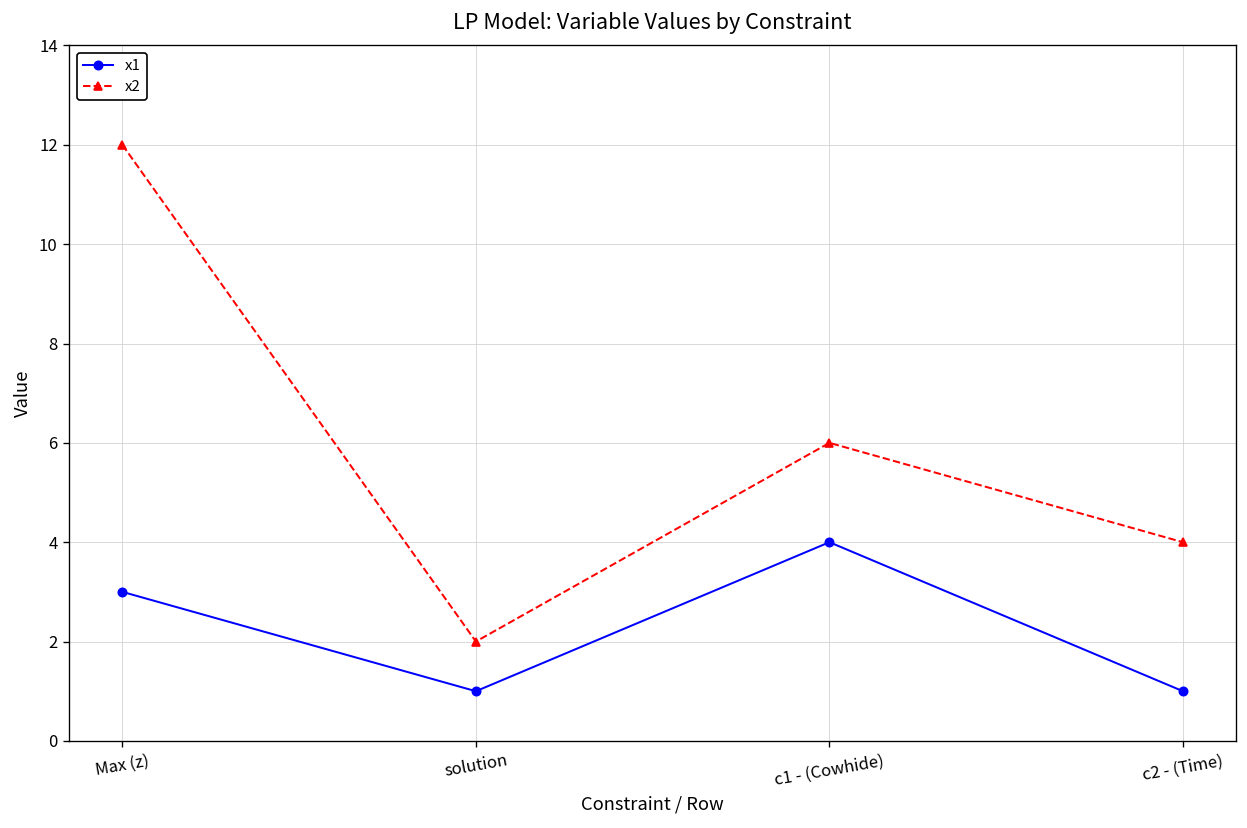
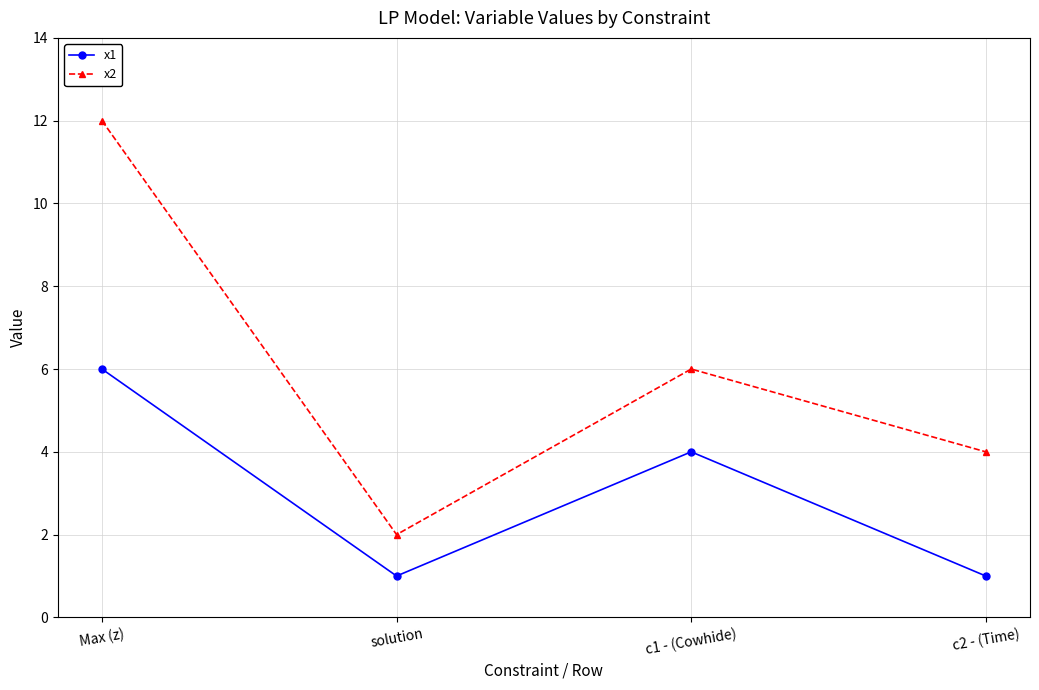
x1, Max (z): 3 -> 6
